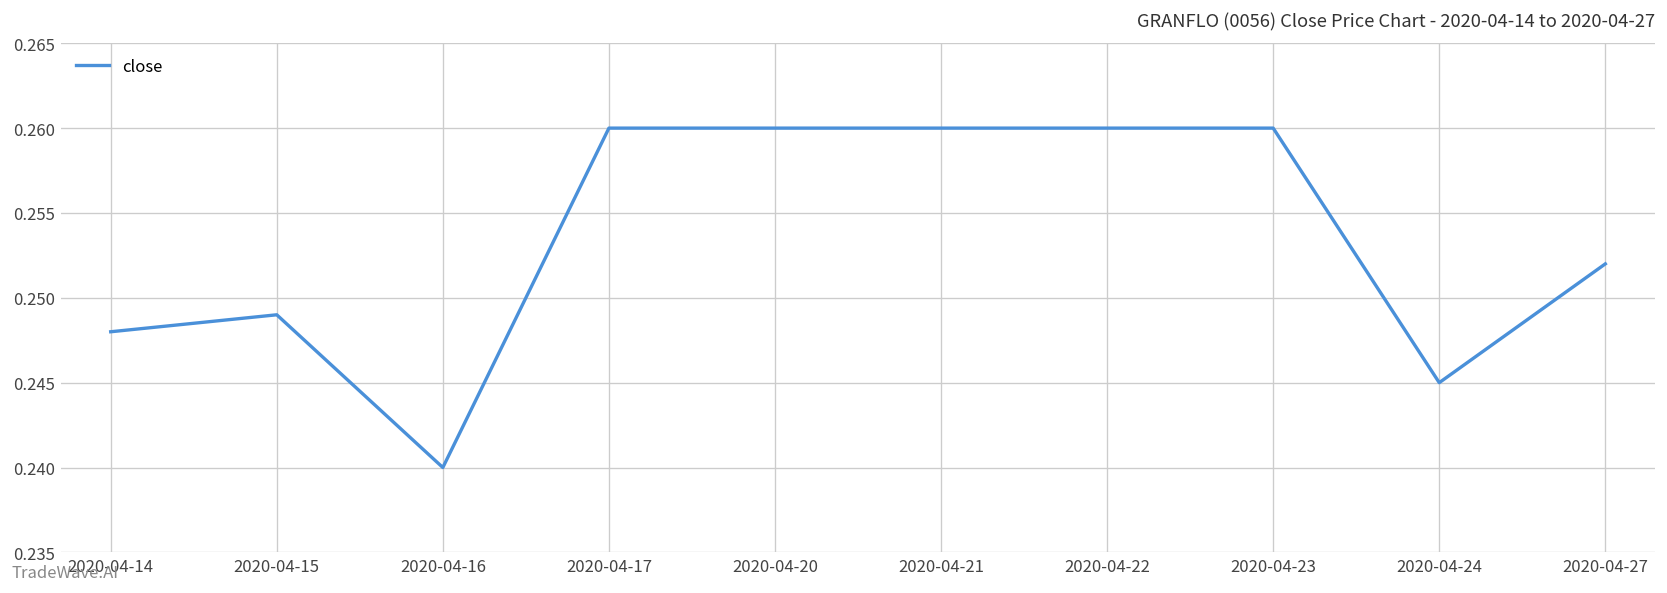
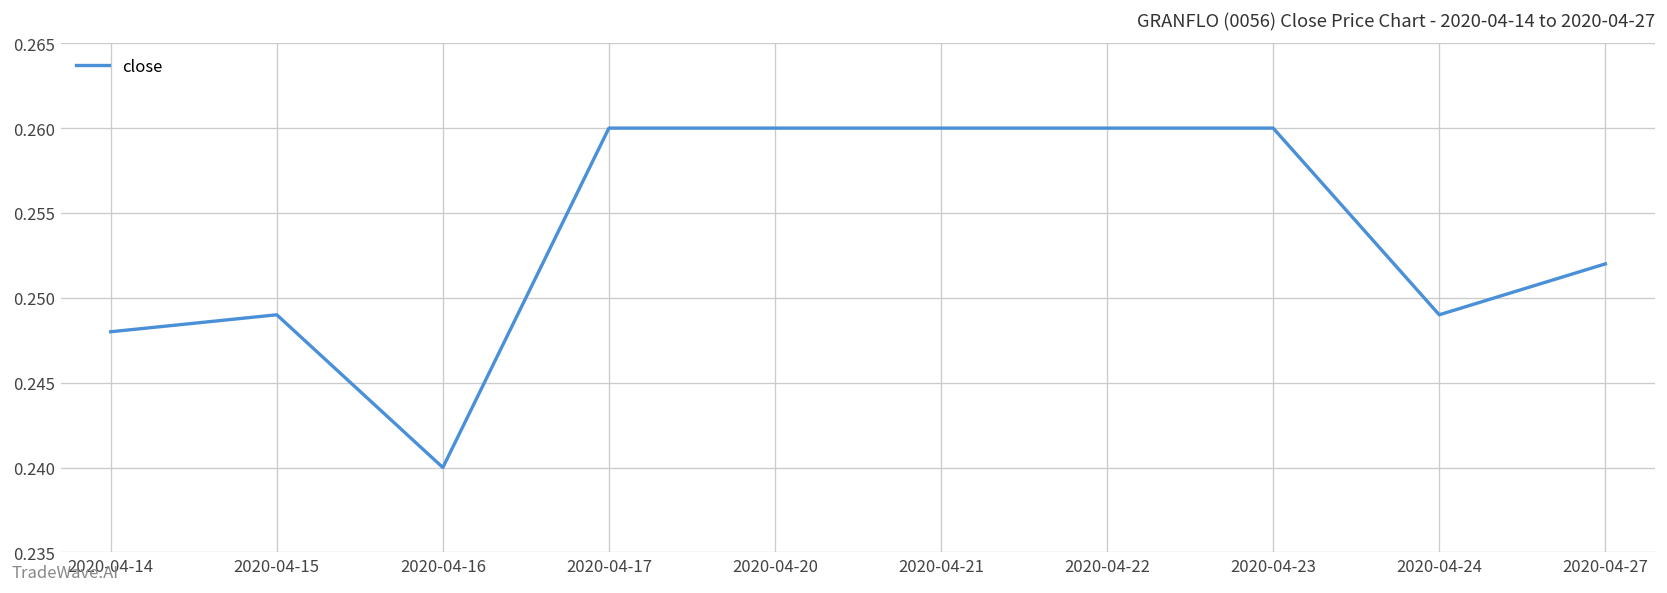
2020-04-24: 0.245 -> 0.249
